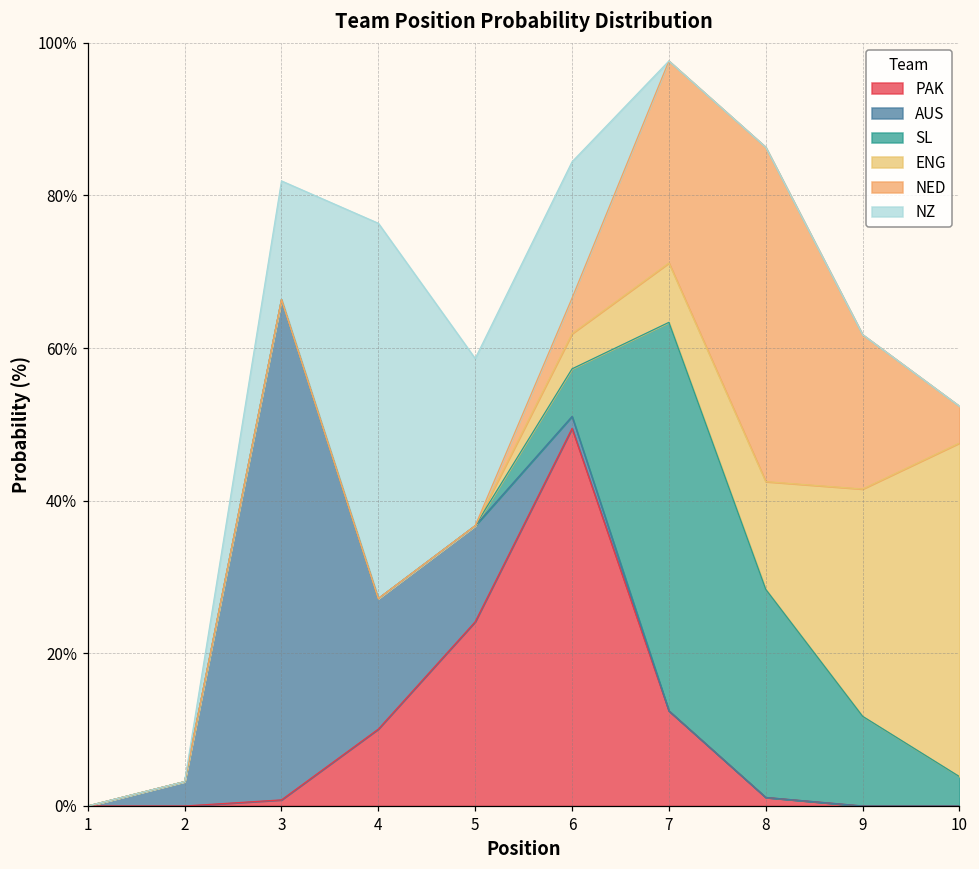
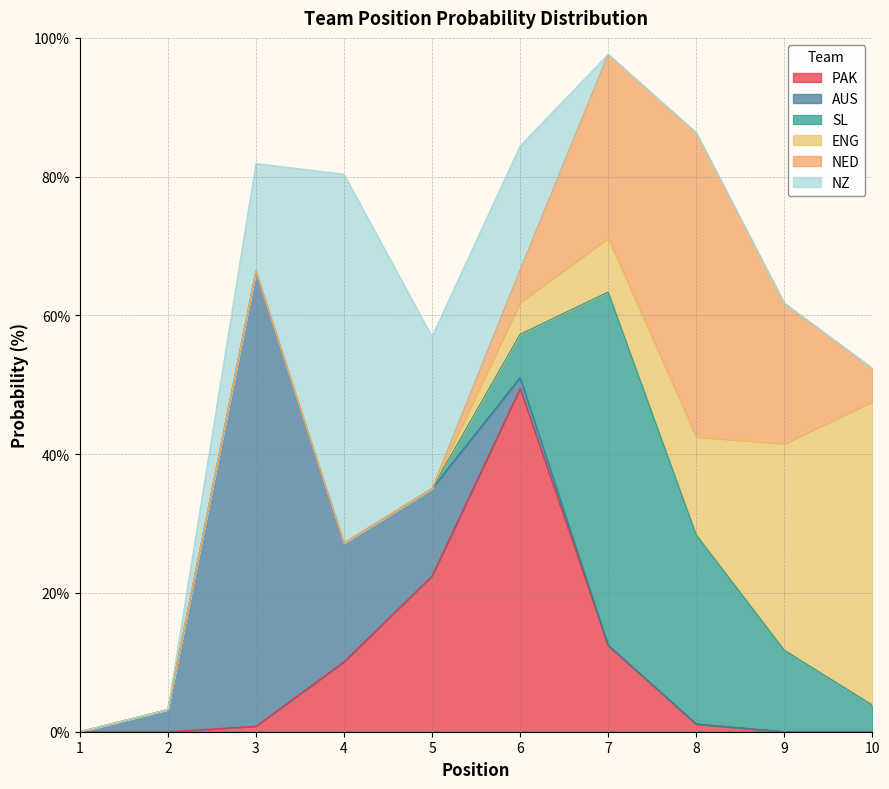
NZ, 4: 49% -> 53%
PAK, 5: 24% -> 22%
